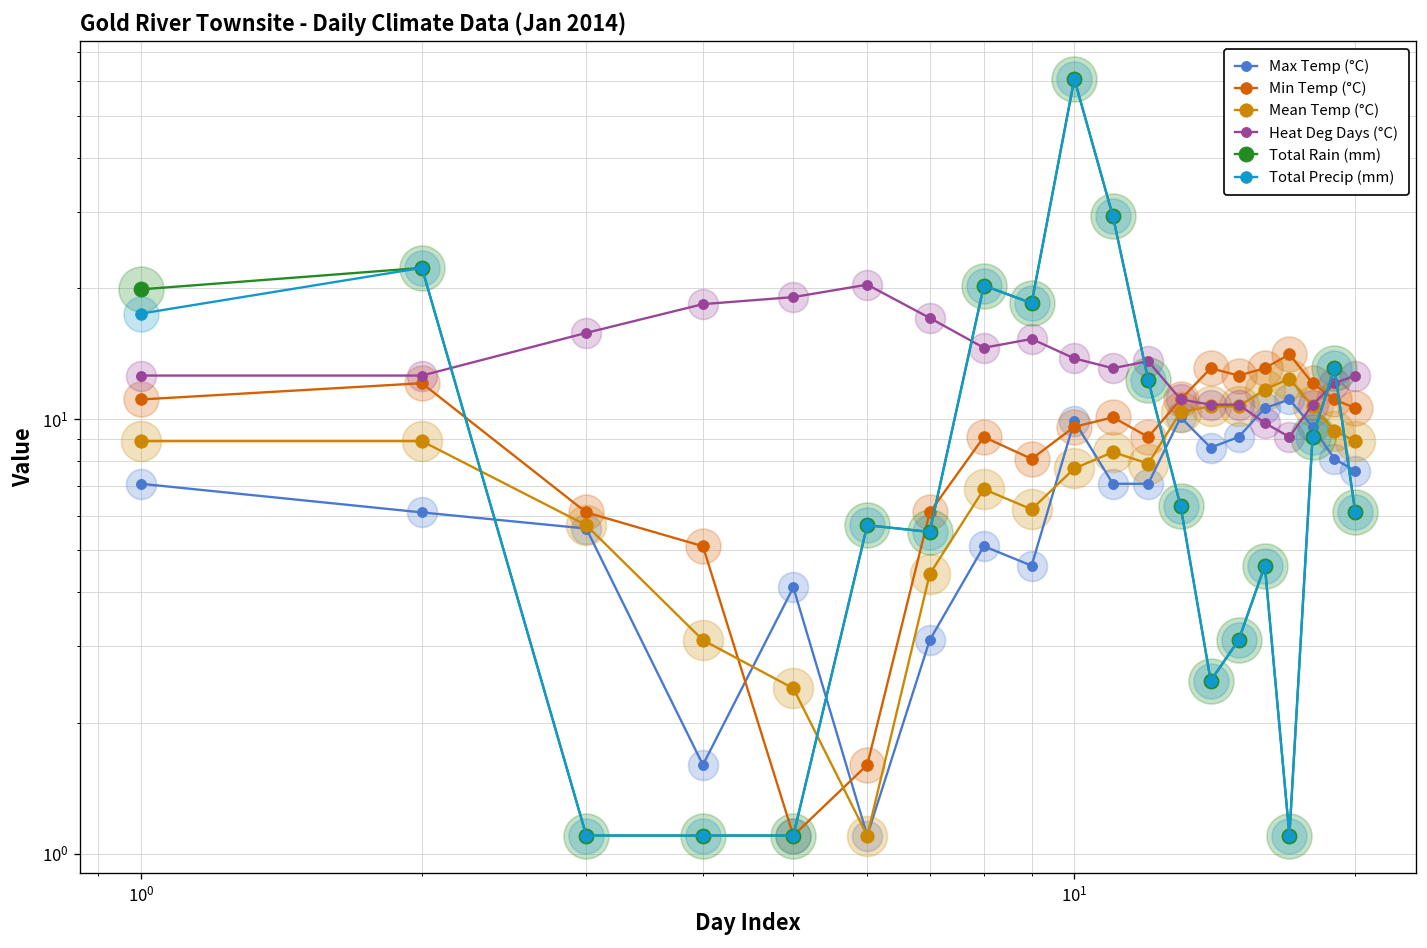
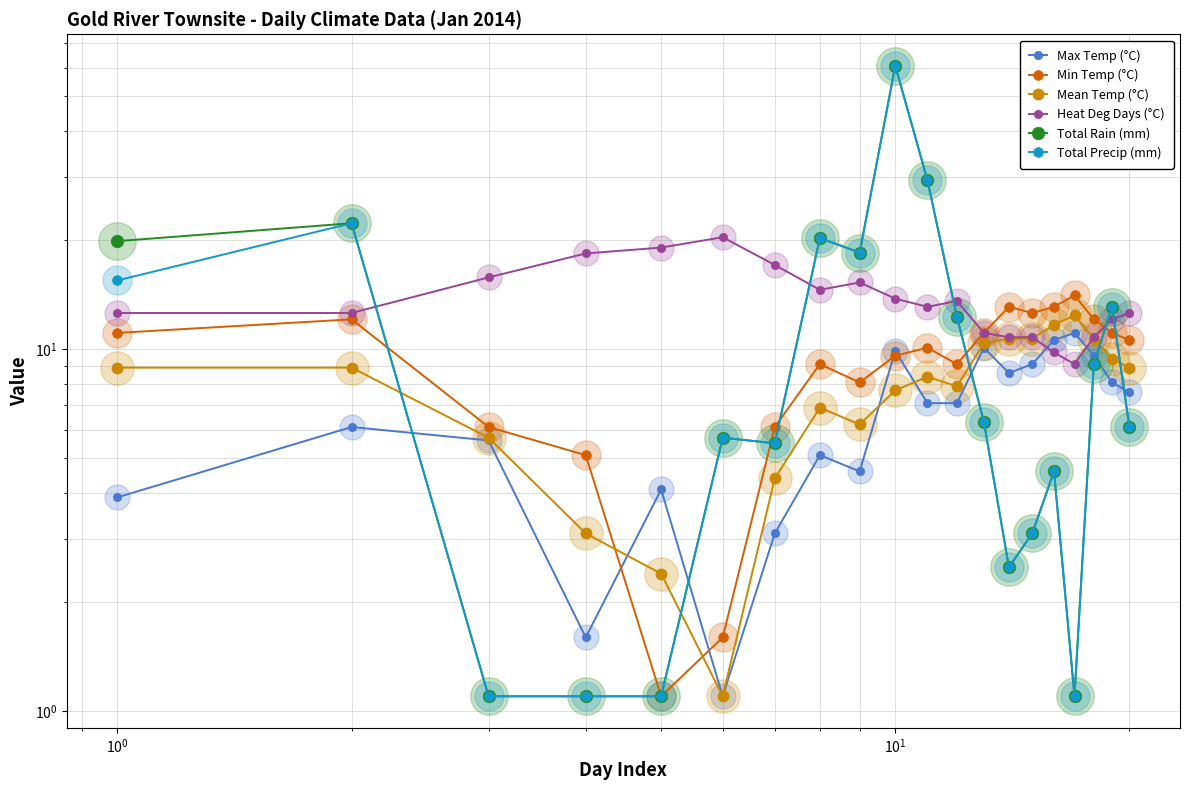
Max Temp (°C), 10^0: 7.1 -> 3.9
Total Precip (mm), 10^0: 18 -> 15.5
